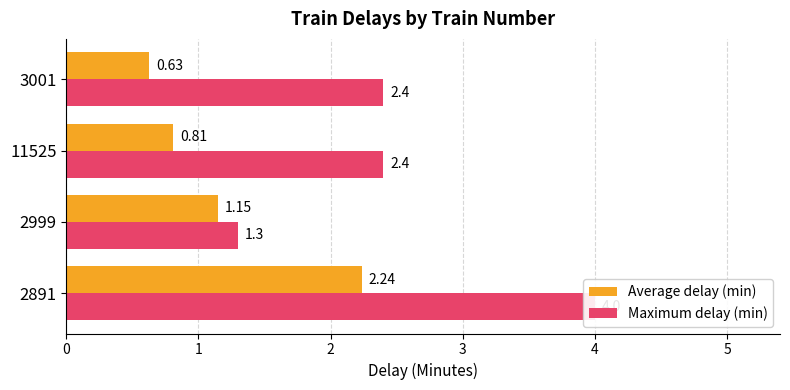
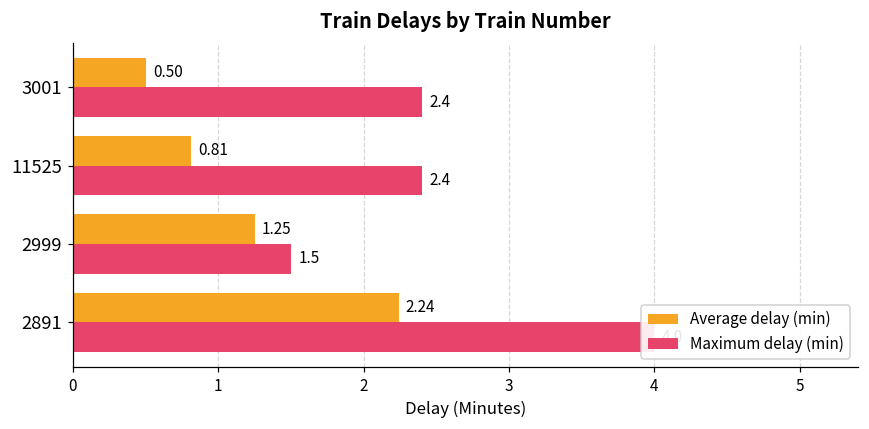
Average delay (min), 3001: 0.63 -> 0.50
Average delay (min), 2999: 1.15 -> 1.25
Maximum delay (min), 2999: 1.3 -> 1.5
